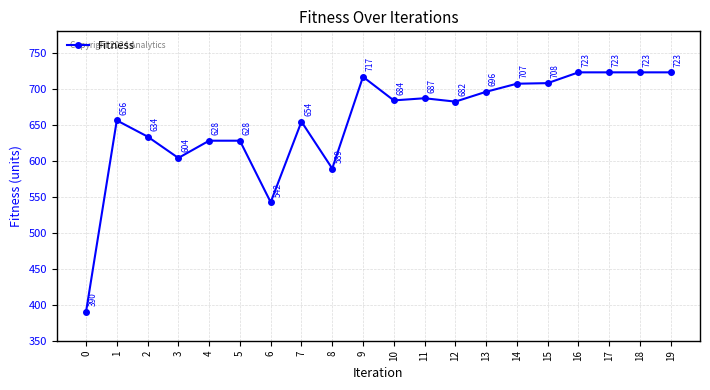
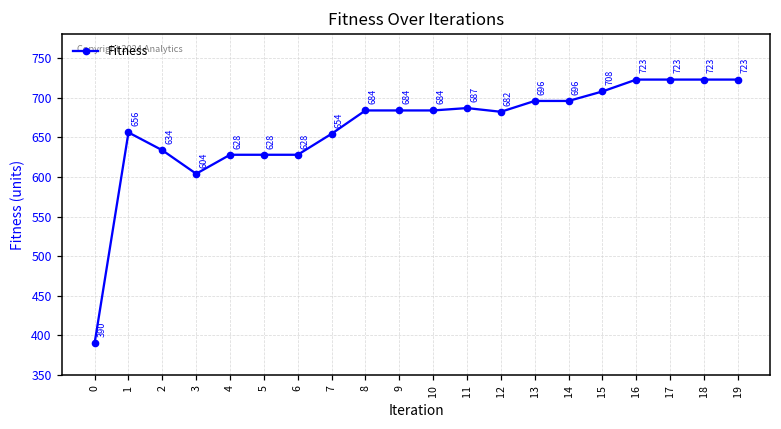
6: 542 -> 628
8: 589 -> 684
9: 717 -> 684
14: 707 -> 696
